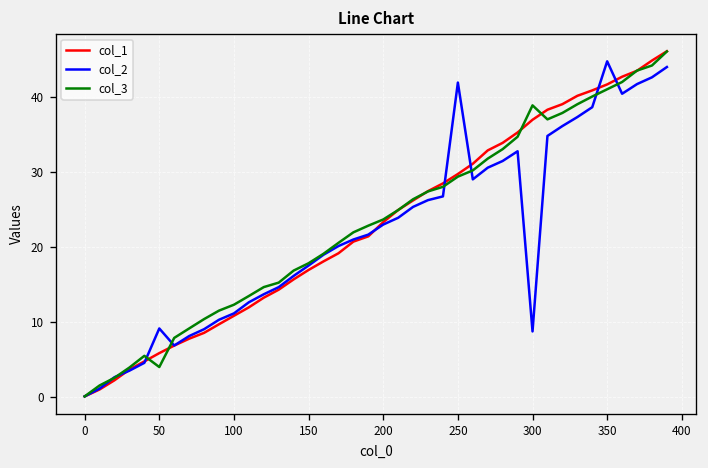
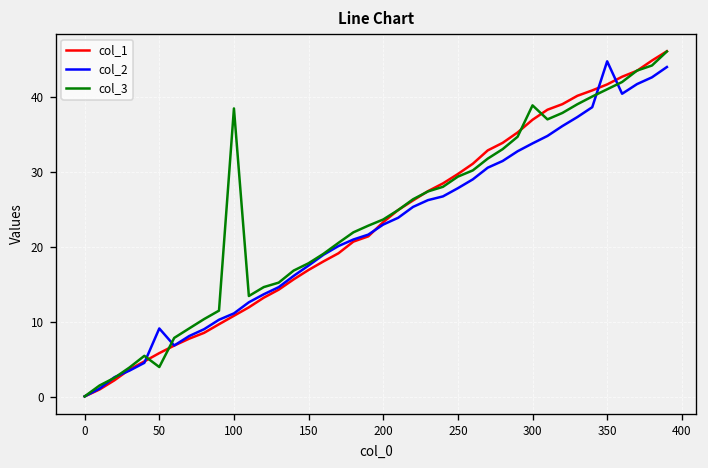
col_3, 100: 12 -> 38
col_2, 250: 42 -> 28
col_2, 300: 9 -> 34
